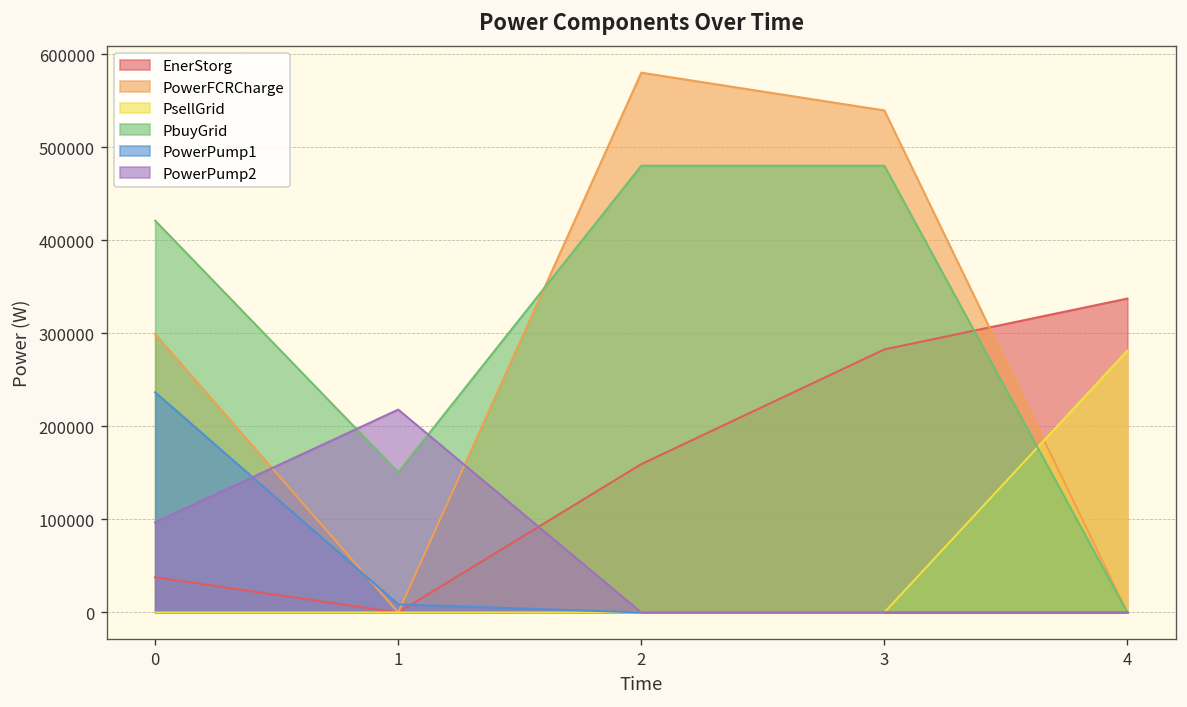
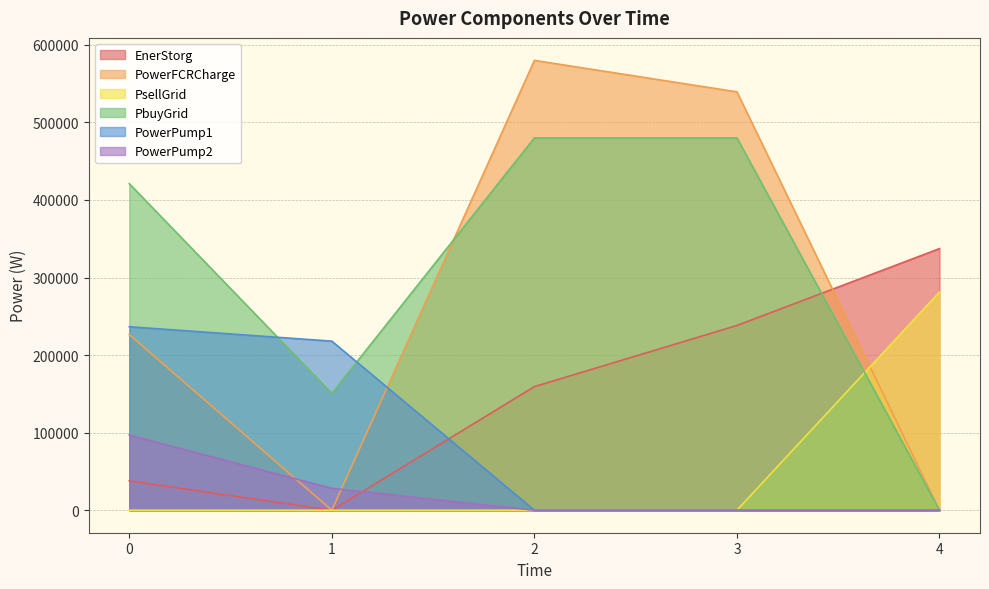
PowerFCRCharge, 0: 300000 -> 230000
PowerPump1, 1: 10000 -> 220000
PowerPump2, 1: 220000 -> 30000
EnerStorg, 3: 280000 -> 240000
